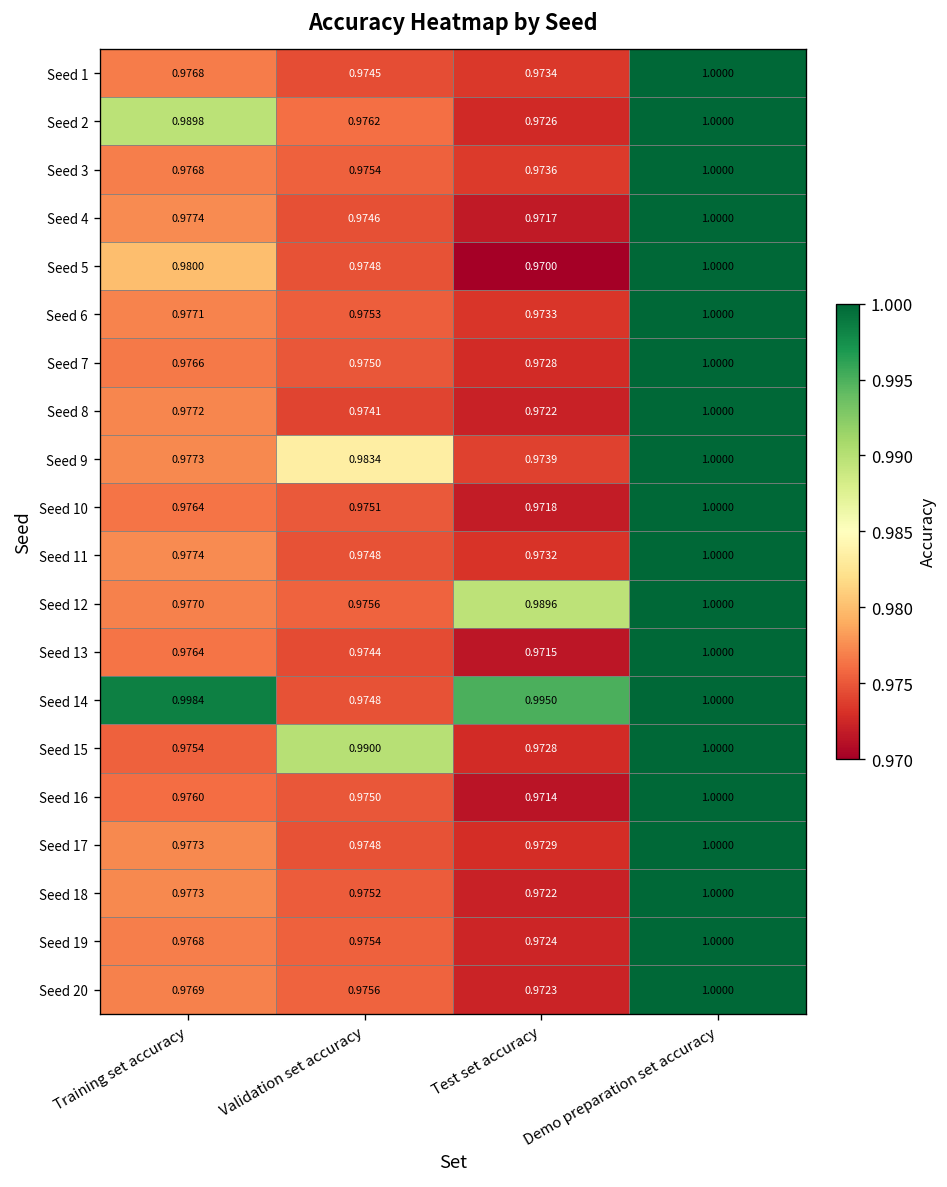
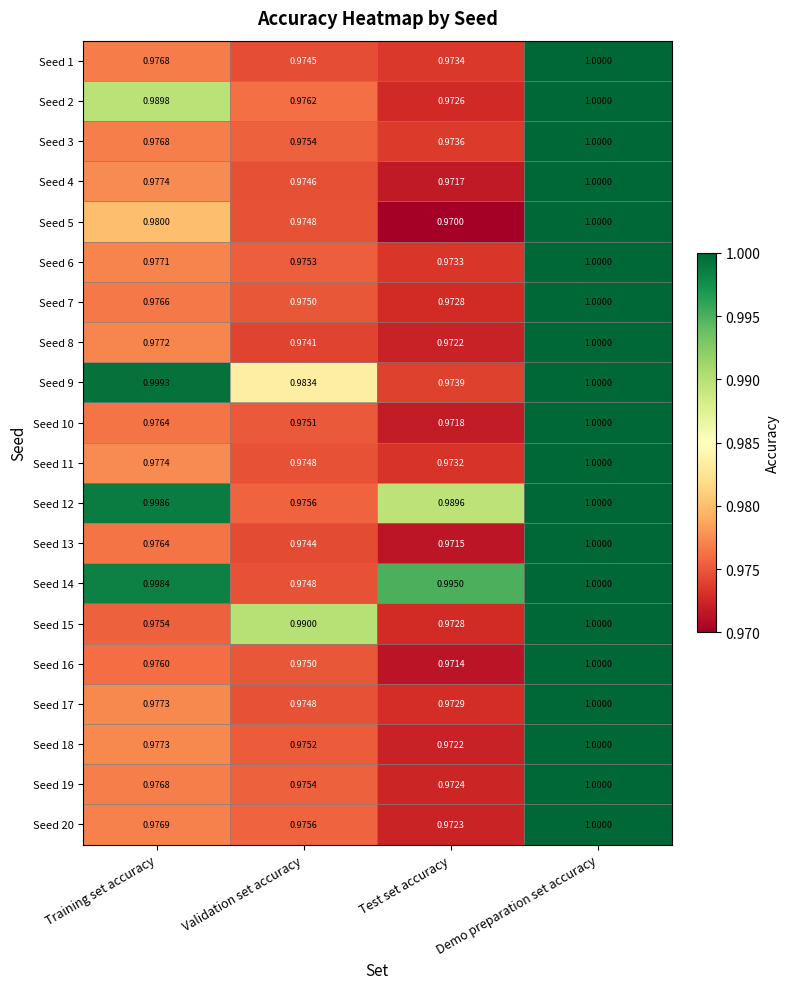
Seed 9, Training set accuracy: 0.9773 -> 0.9993
Seed 12, Training set accuracy: 0.9770 -> 0.9986
